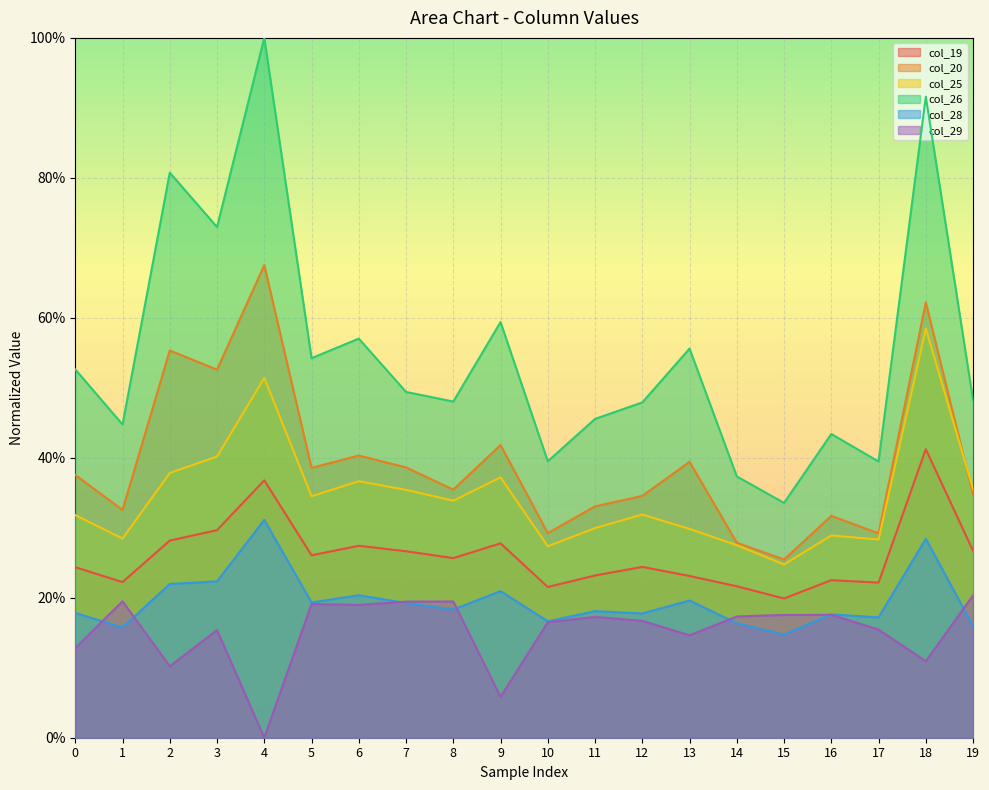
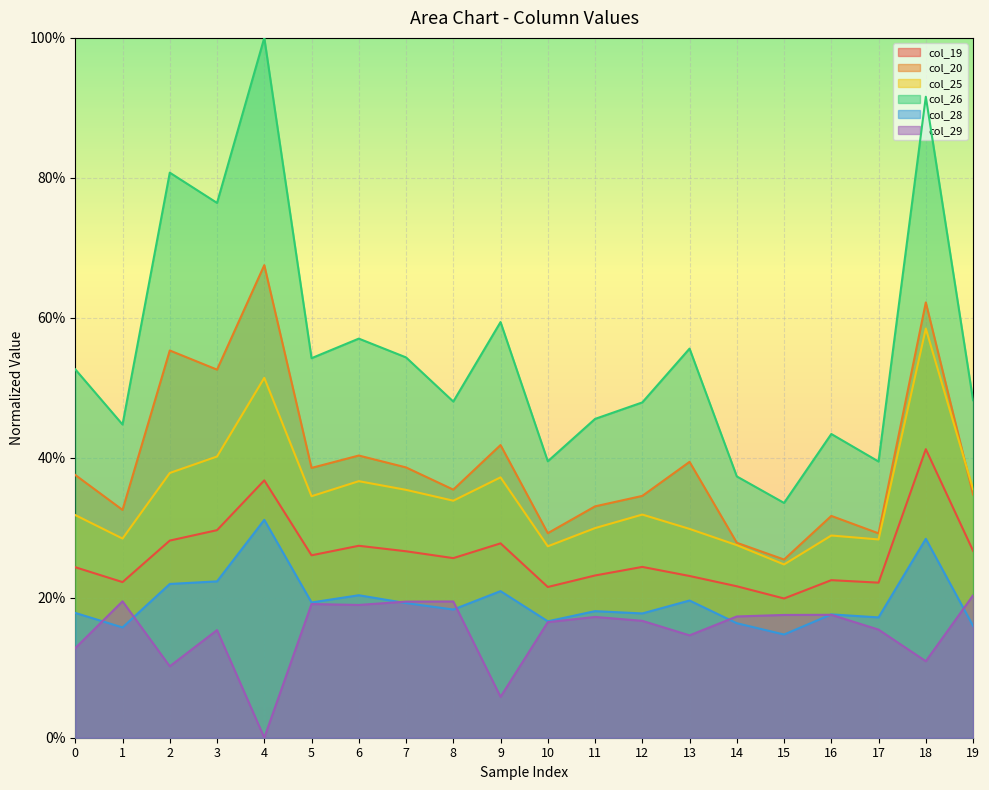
col_26, 3: 73% -> 76%
col_26, 7: 49% -> 54%
